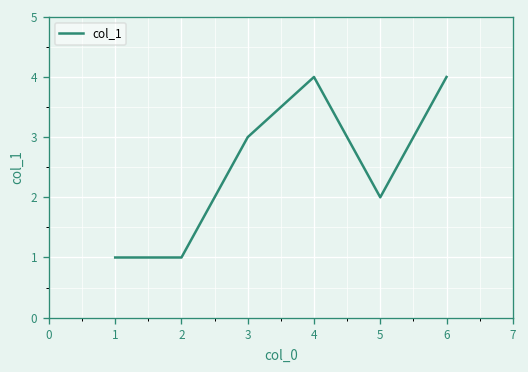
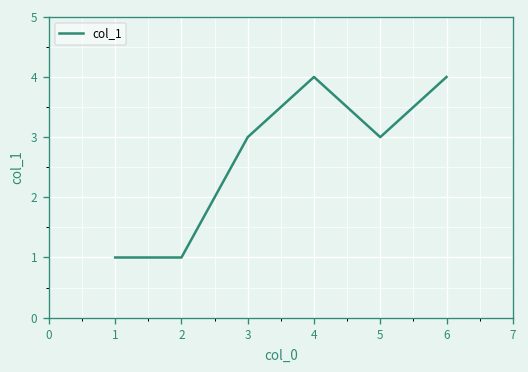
5: 2 -> 3
